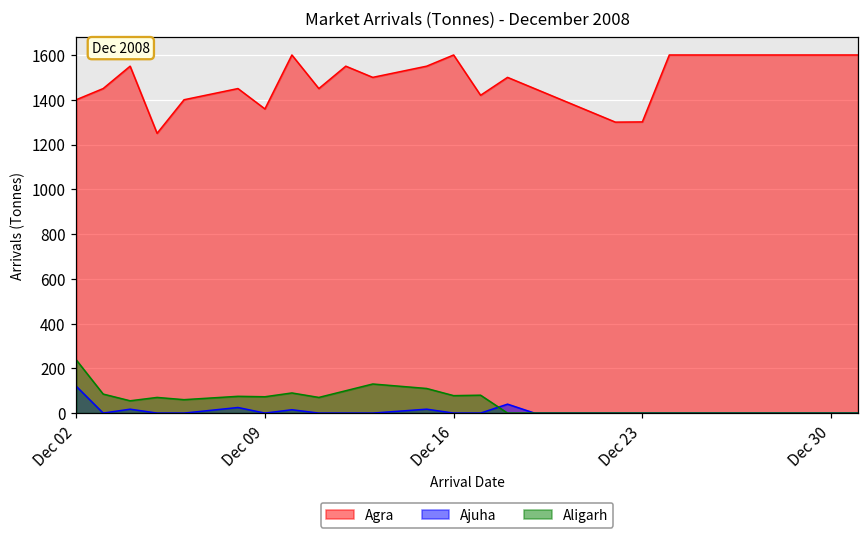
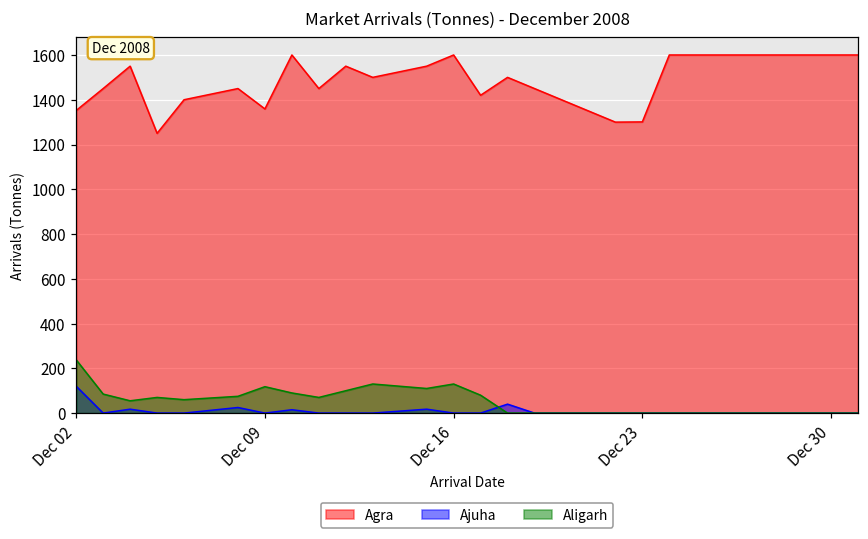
Agra, Dec 02: 1400 -> 1350
Aligarh, Dec 09: 70 -> 120
Aligarh, Dec 16: 80 -> 130
